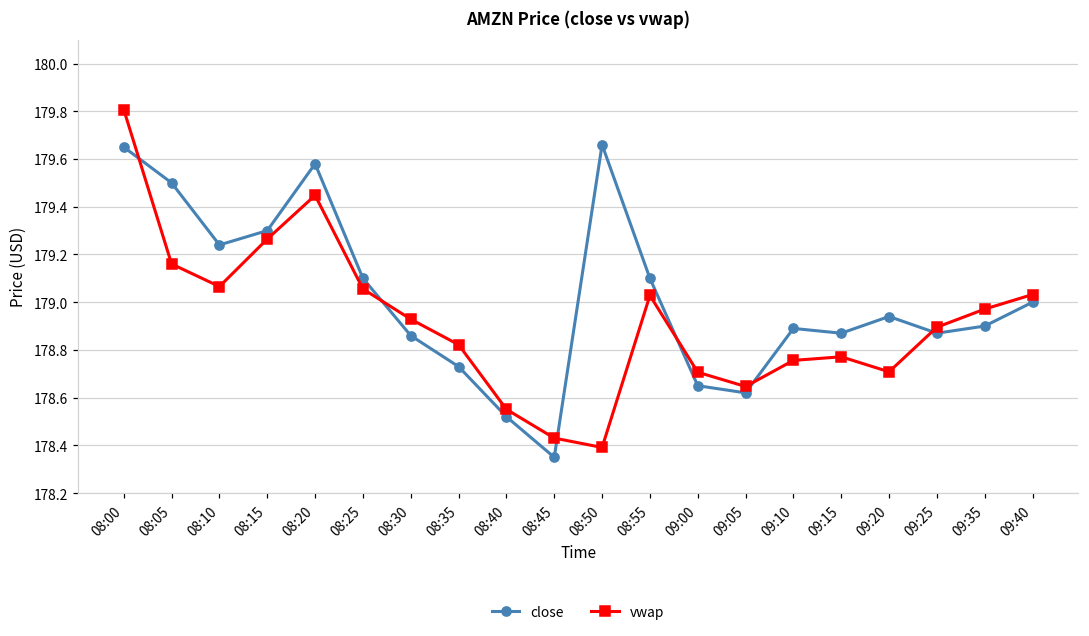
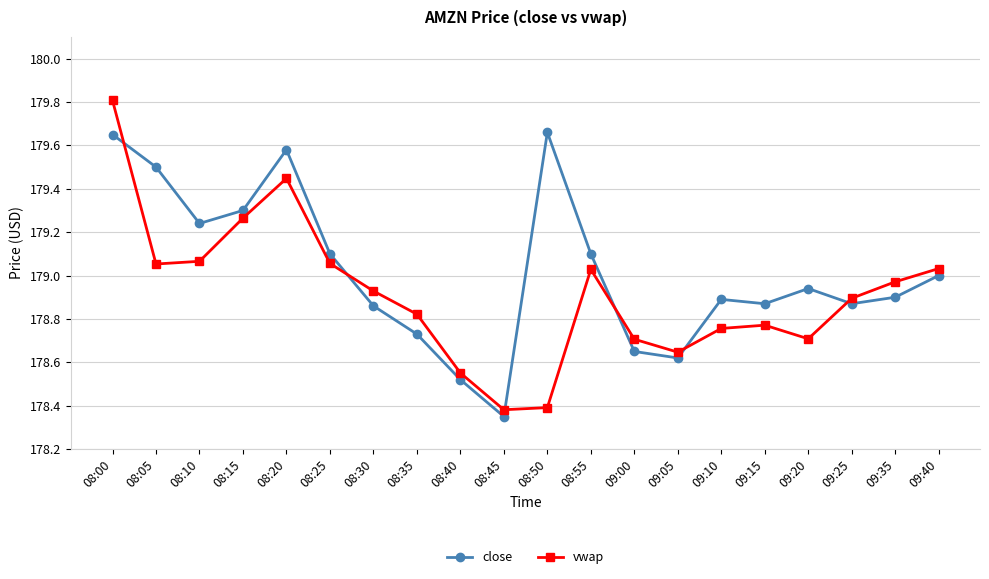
vwap, 08:05: 179.16 -> 179.05
vwap, 08:45: 178.43 -> 178.38
